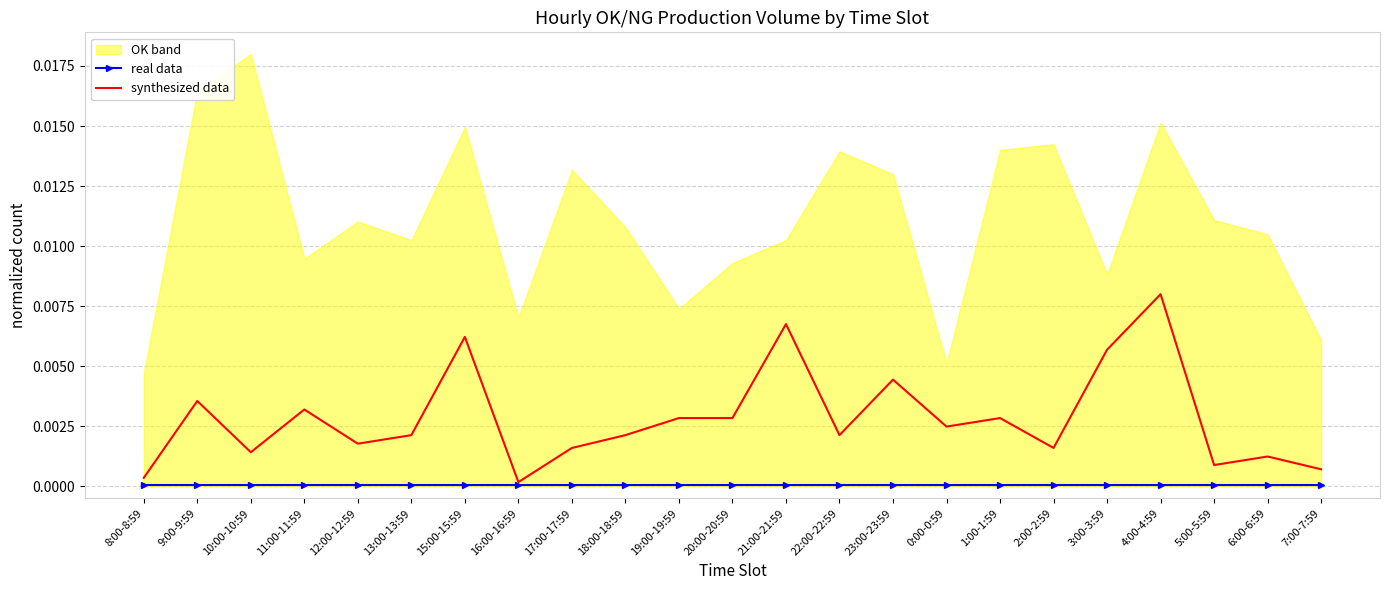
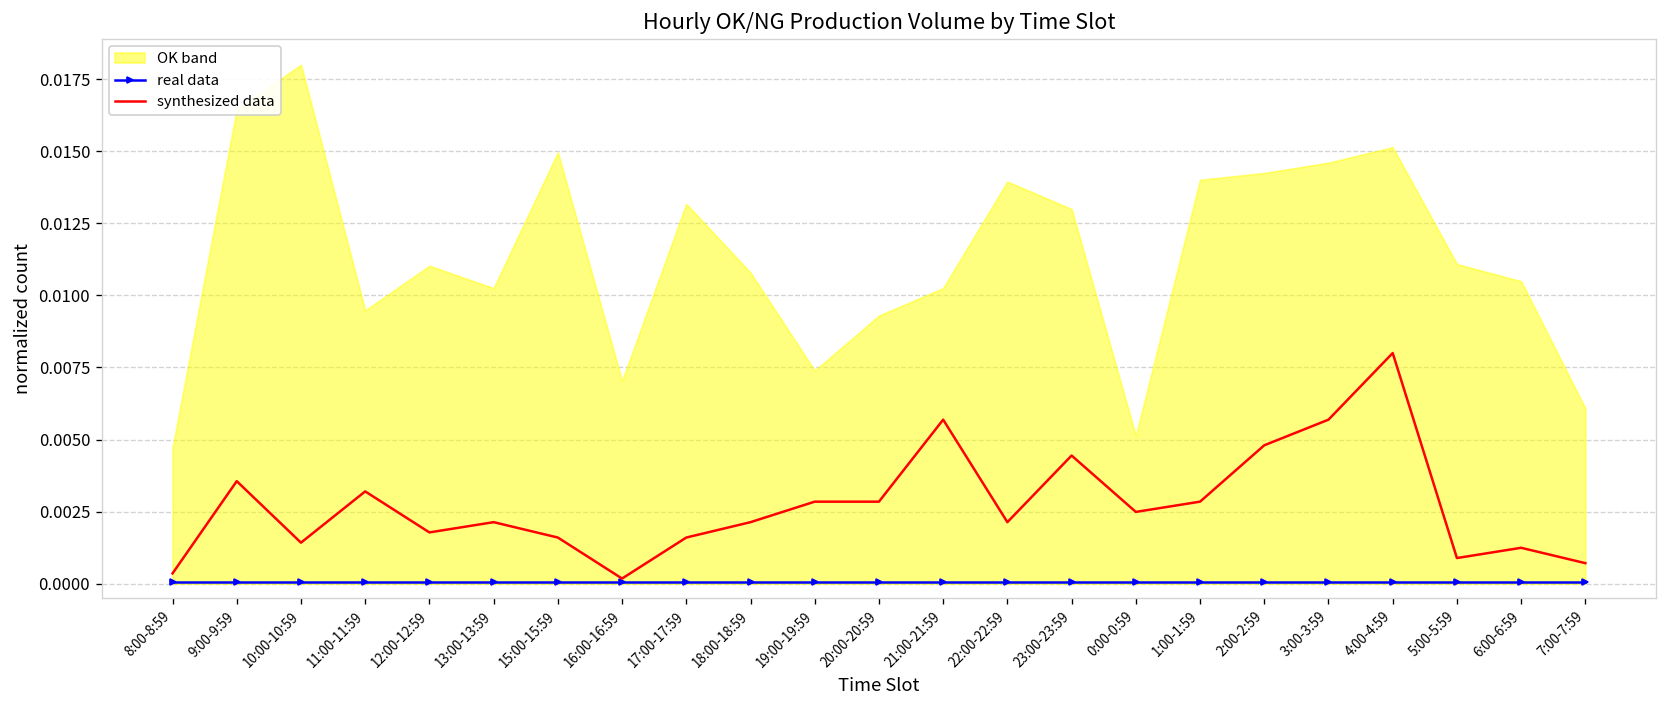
synthesized data, 15:00-15:59: 0.0062 -> 0.0016
synthesized data, 21:00-21:59: 0.0068 -> 0.0057
synthesized data, 2:00-2:59: 0.0016 -> 0.0048
OK band, 3:00-3:59: 0.0088 -> 0.0146
